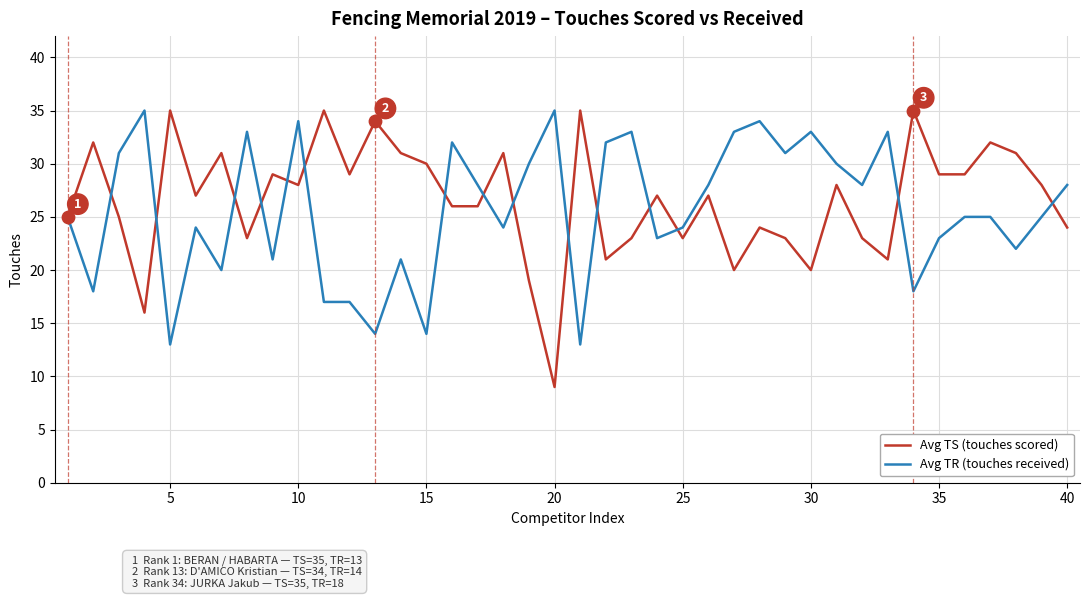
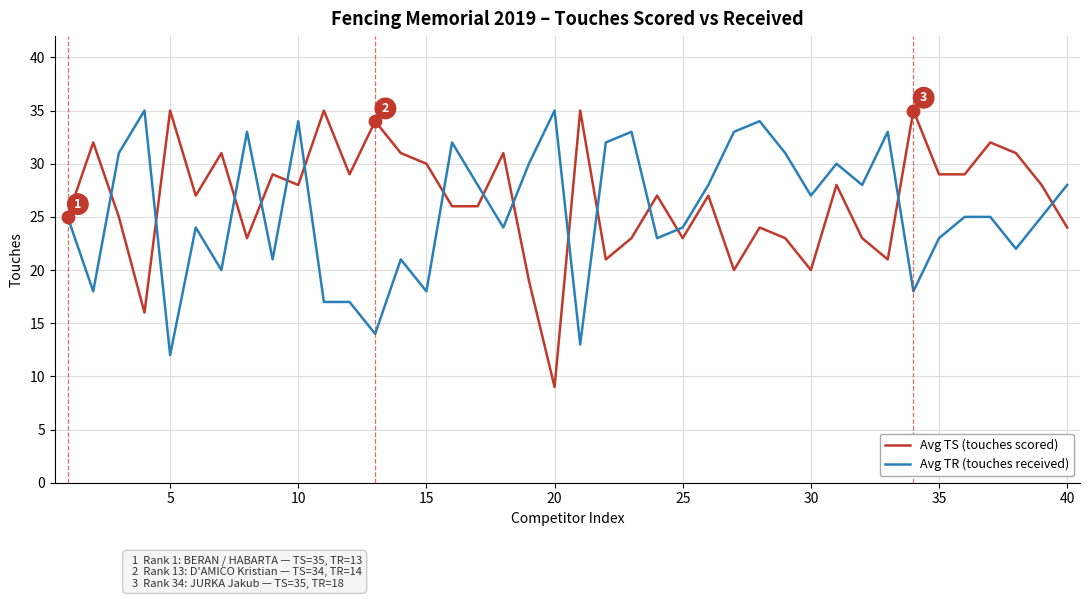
Avg TR (touches received), 5: 13 -> 12
Avg TR (touches received), 15: 14 -> 18
Avg TR (touches received), 30: 33 -> 27
